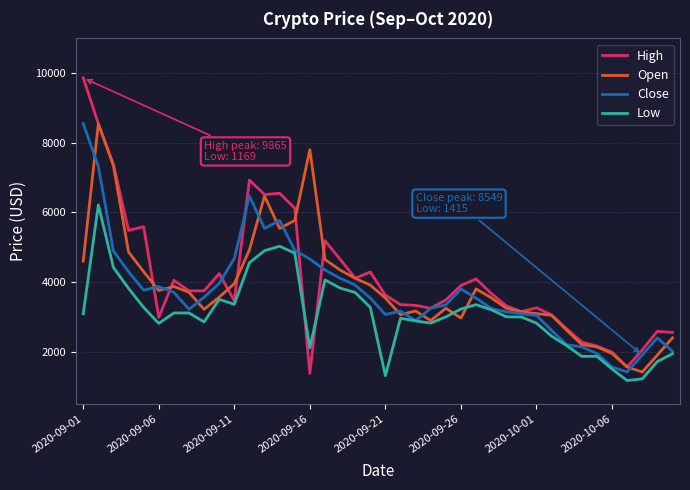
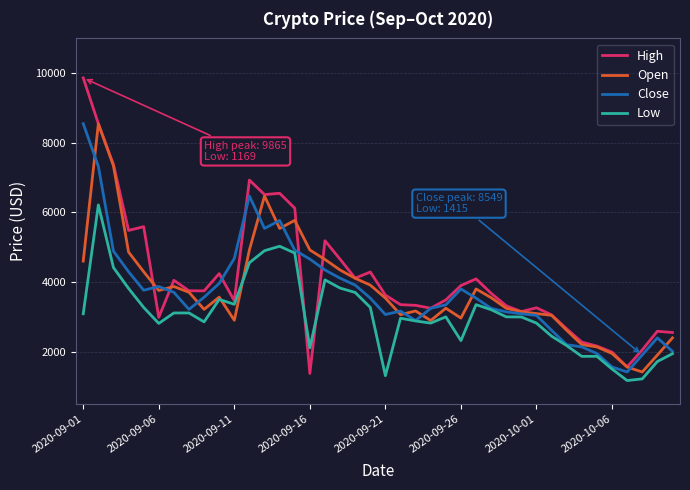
Open, 2020-09-11: 4000 -> 2900
Open, 2020-09-16: 7800 -> 4900
Low, 2020-09-26: 3200 -> 2300
